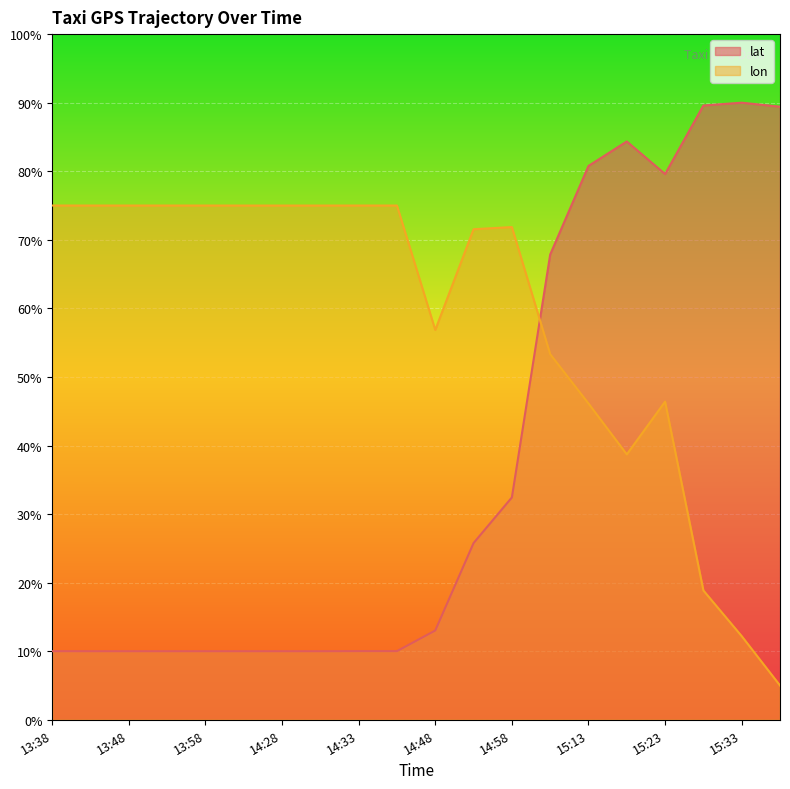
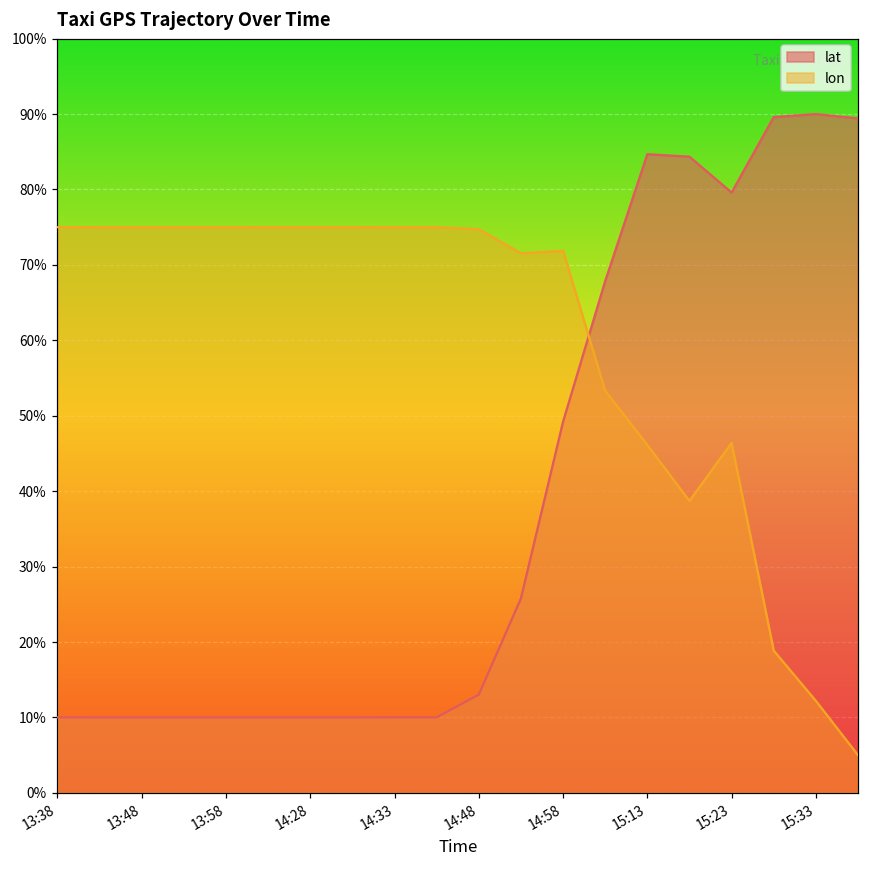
lon, 14:48: 57% -> 75%
lat, 14:58: 32% -> 49%
lat, 15:13: 81% -> 85%
